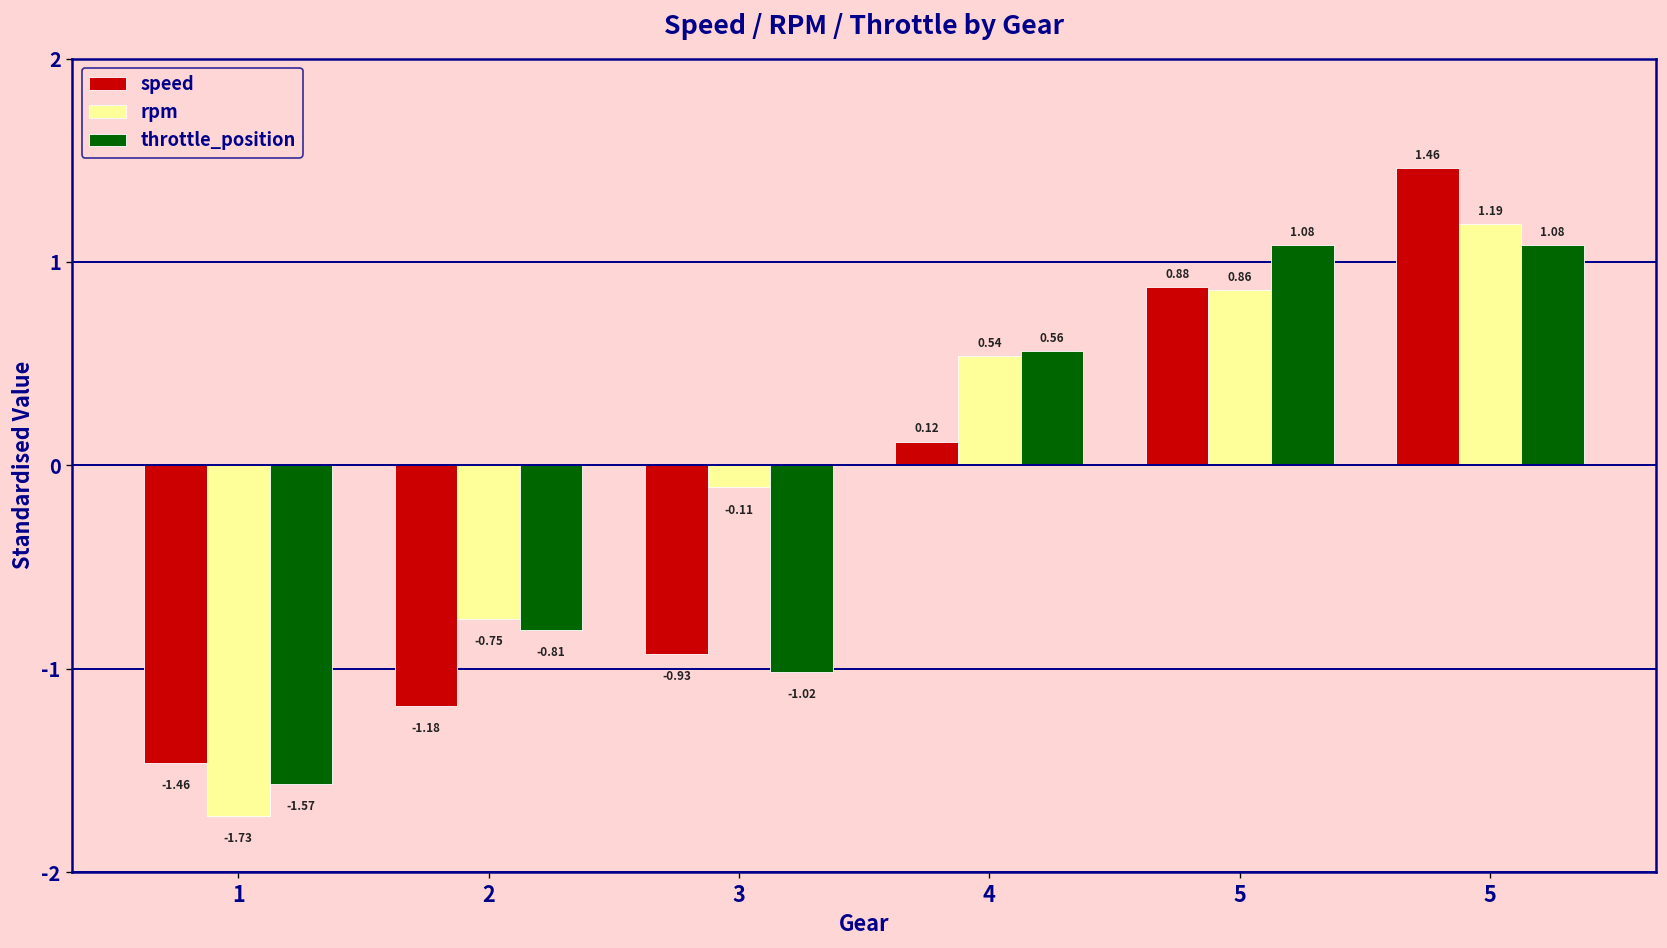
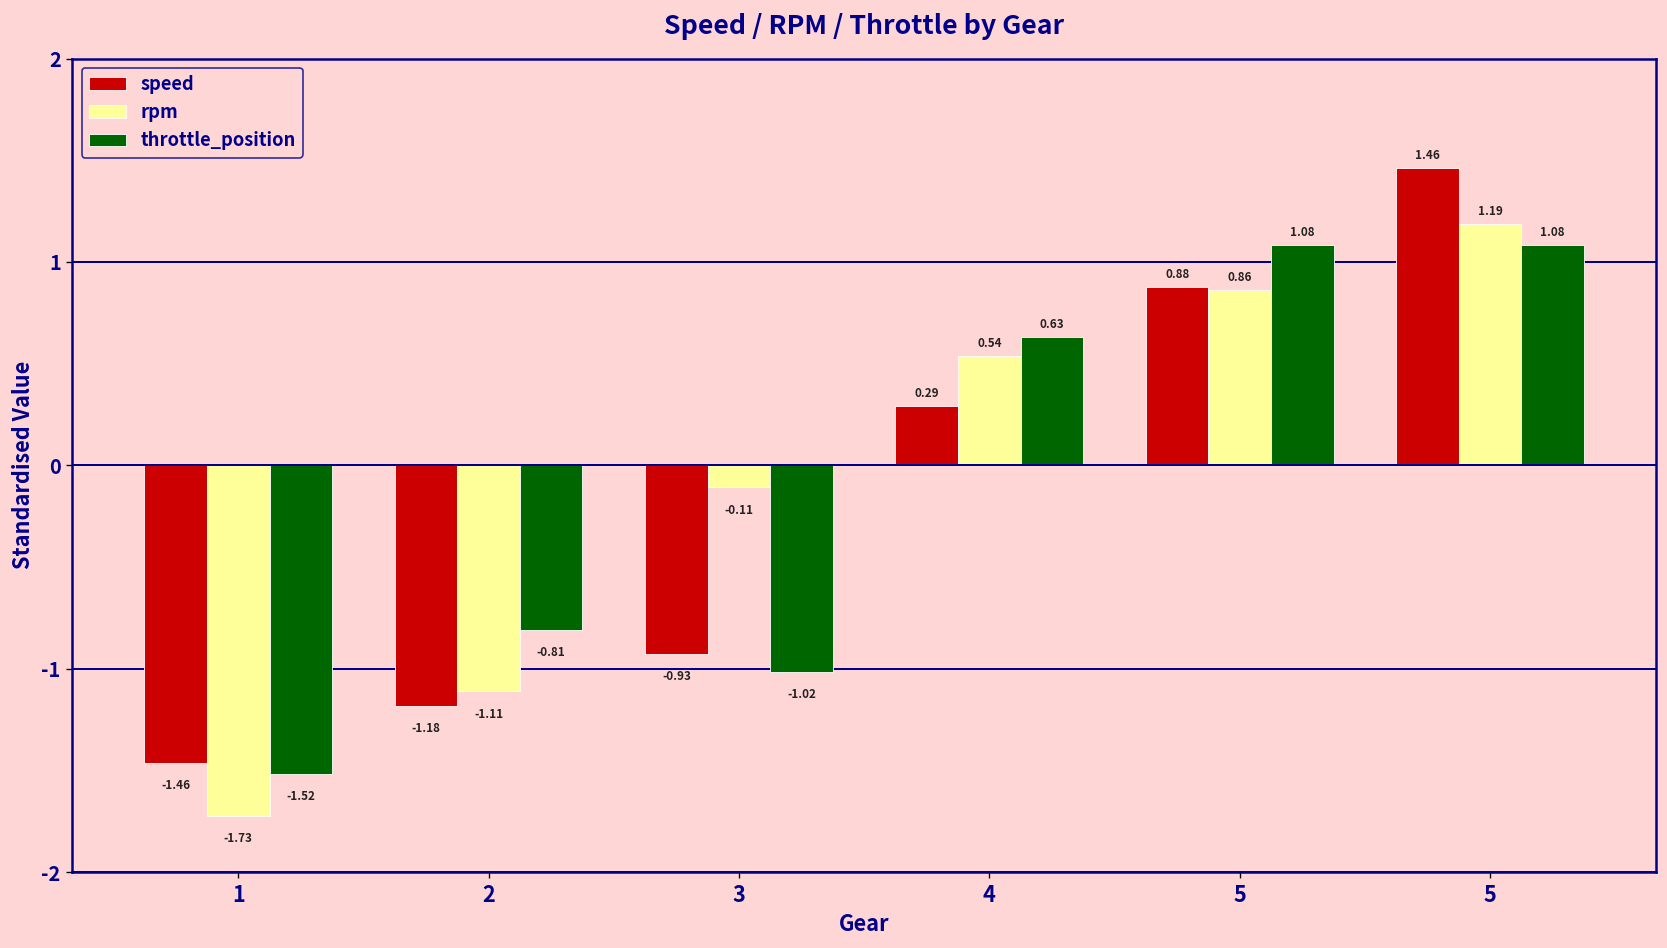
throttle_position, 1: -1.57 -> -1.52
rpm, 2: -0.75 -> -1.11
speed, 4: 0.12 -> 0.29
throttle_position, 4: 0.56 -> 0.63
